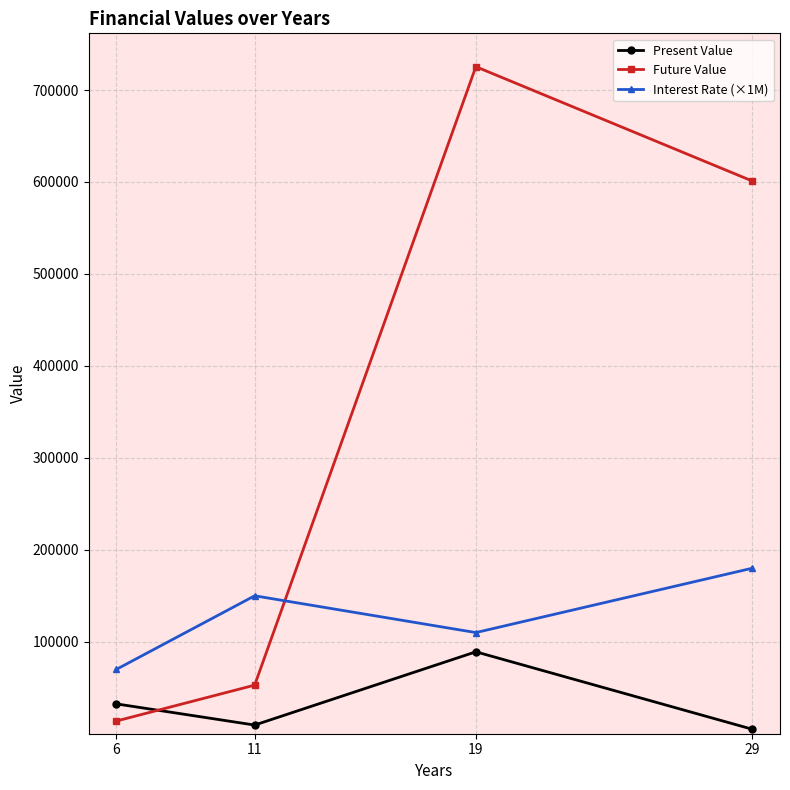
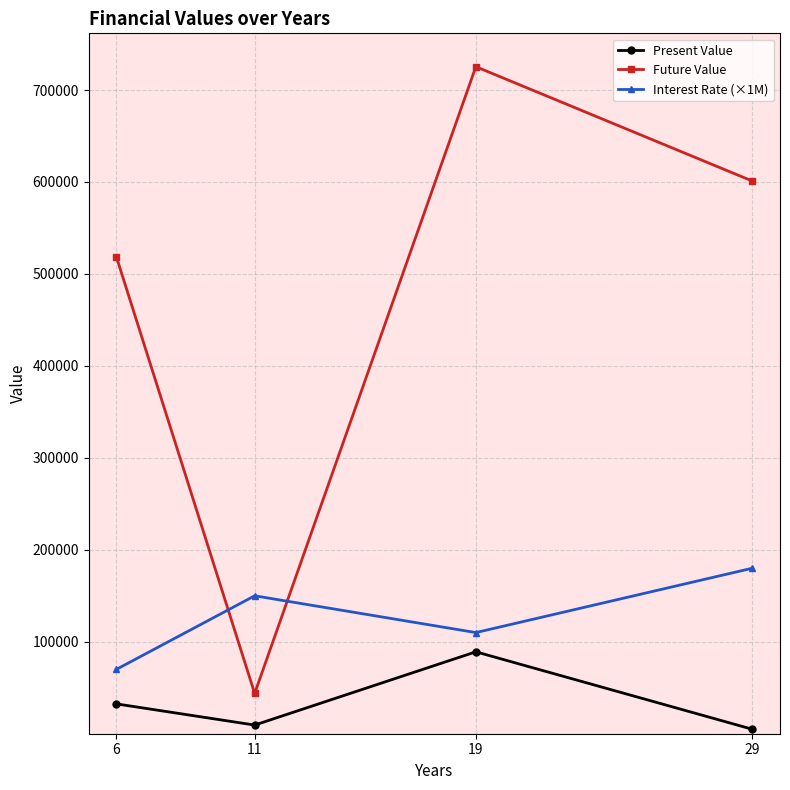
Future Value, 6: 10000 -> 520000
Future Value, 11: 50000 -> 40000
